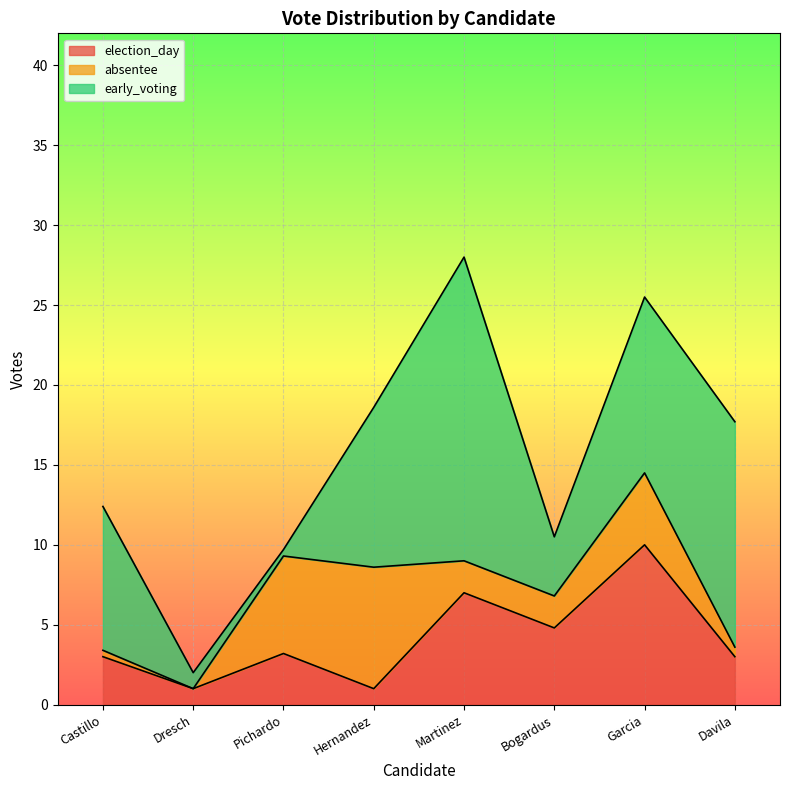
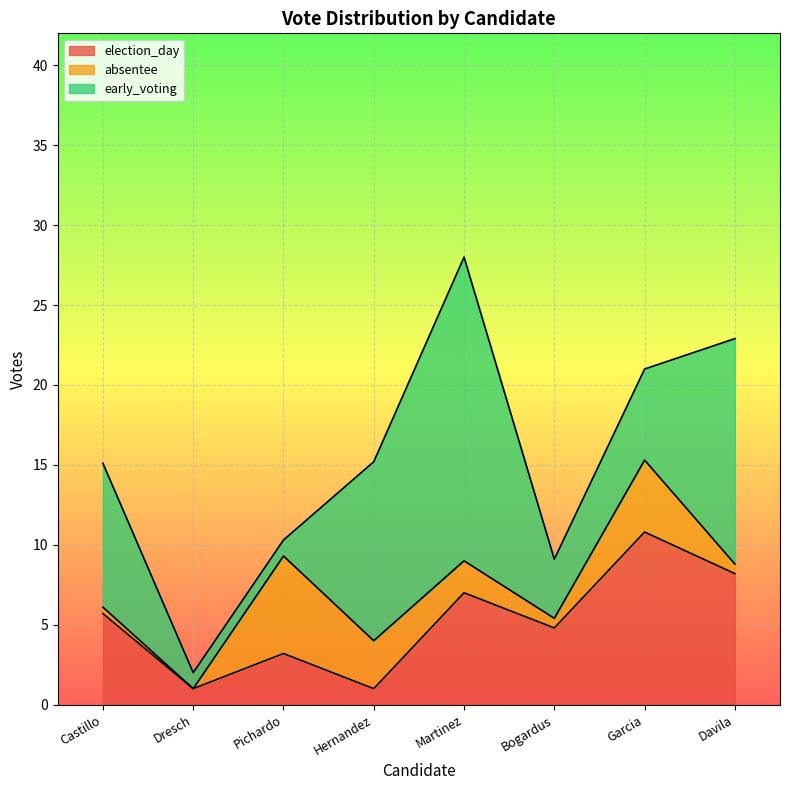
election_day, Castillo: 3.0 -> 5.7
early_voting, Pichardo: 0.4 -> 1.0
absentee, Hernandez: 7.6 -> 3.0
early_voting, Hernandez: 10.0 -> 11.2
absentee, Bogardus: 2.0 -> 0.6
election_day, Garcia: 10.0 -> 10.8
early_voting, Garcia: 11.0 -> 5.7
election_day, Davila: 3.0 -> 8.2
